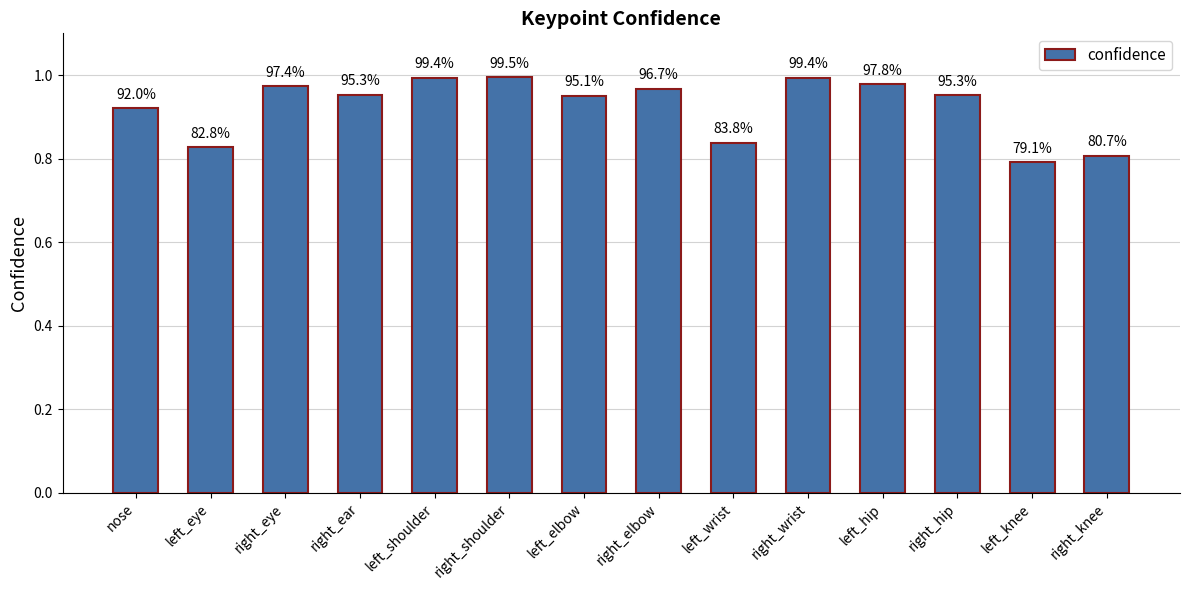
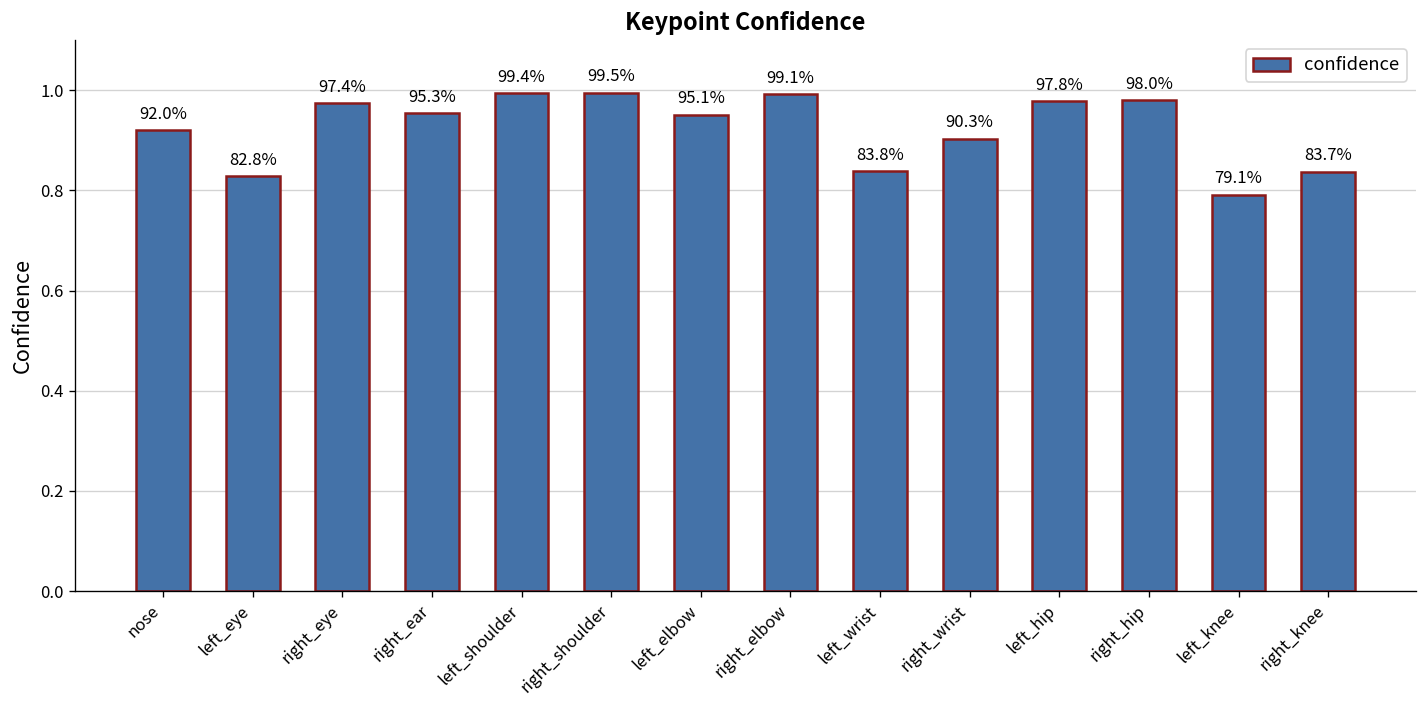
right_elbow: 96.7% -> 99.1%
right_wrist: 99.4% -> 90.3%
right_hip: 95.3% -> 98.0%
right_knee: 80.7% -> 83.7%
